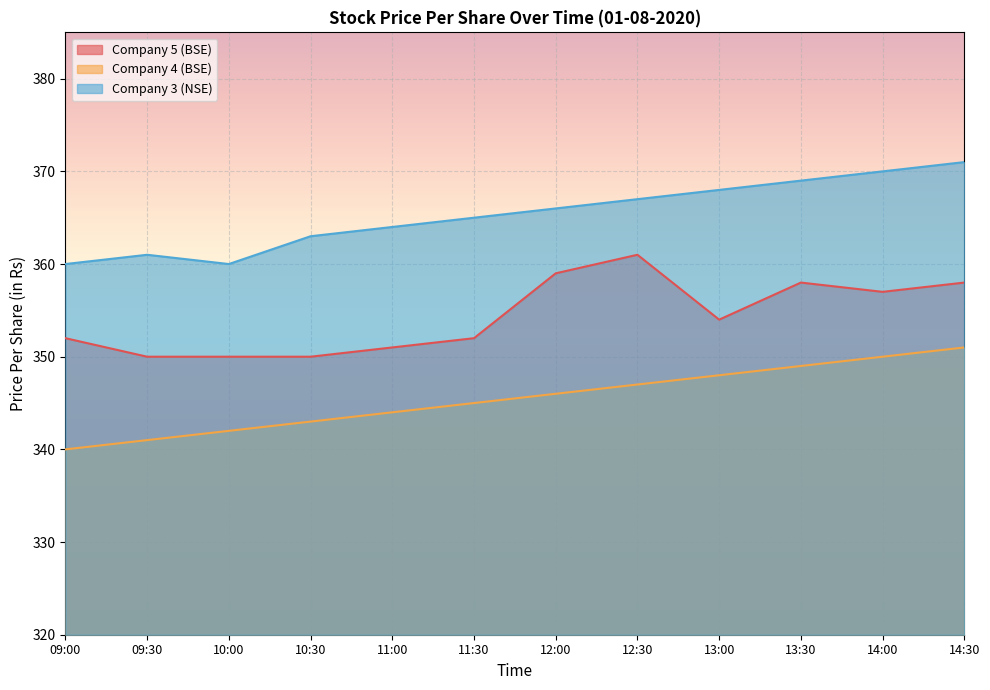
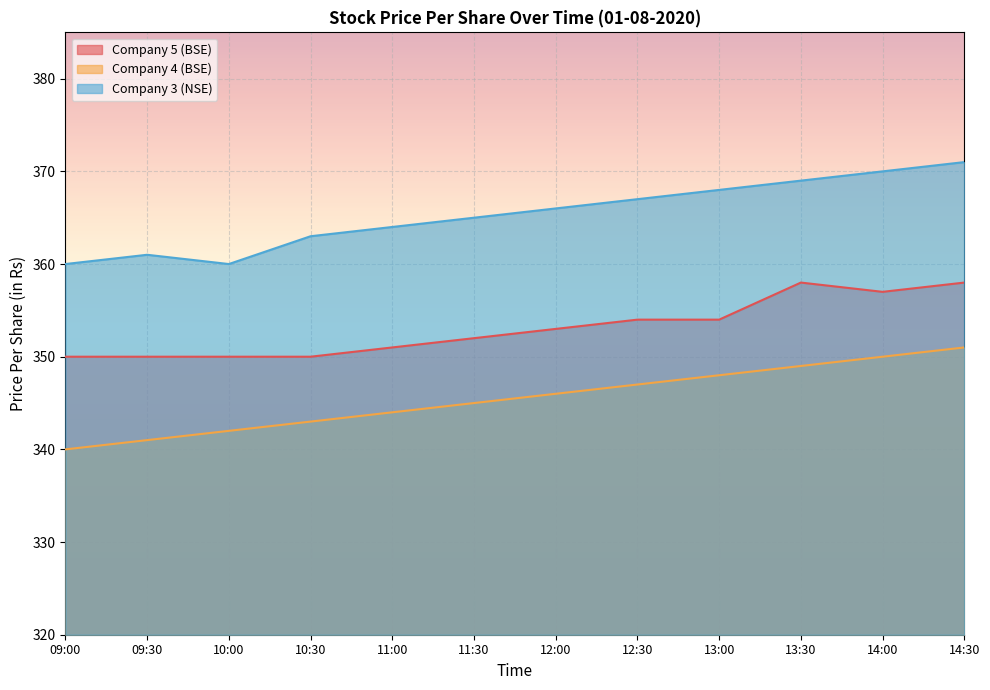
Company 5 (BSE), 09:00: 352 -> 350
Company 5 (BSE), 12:00: 359 -> 353
Company 5 (BSE), 12:30: 361 -> 354
